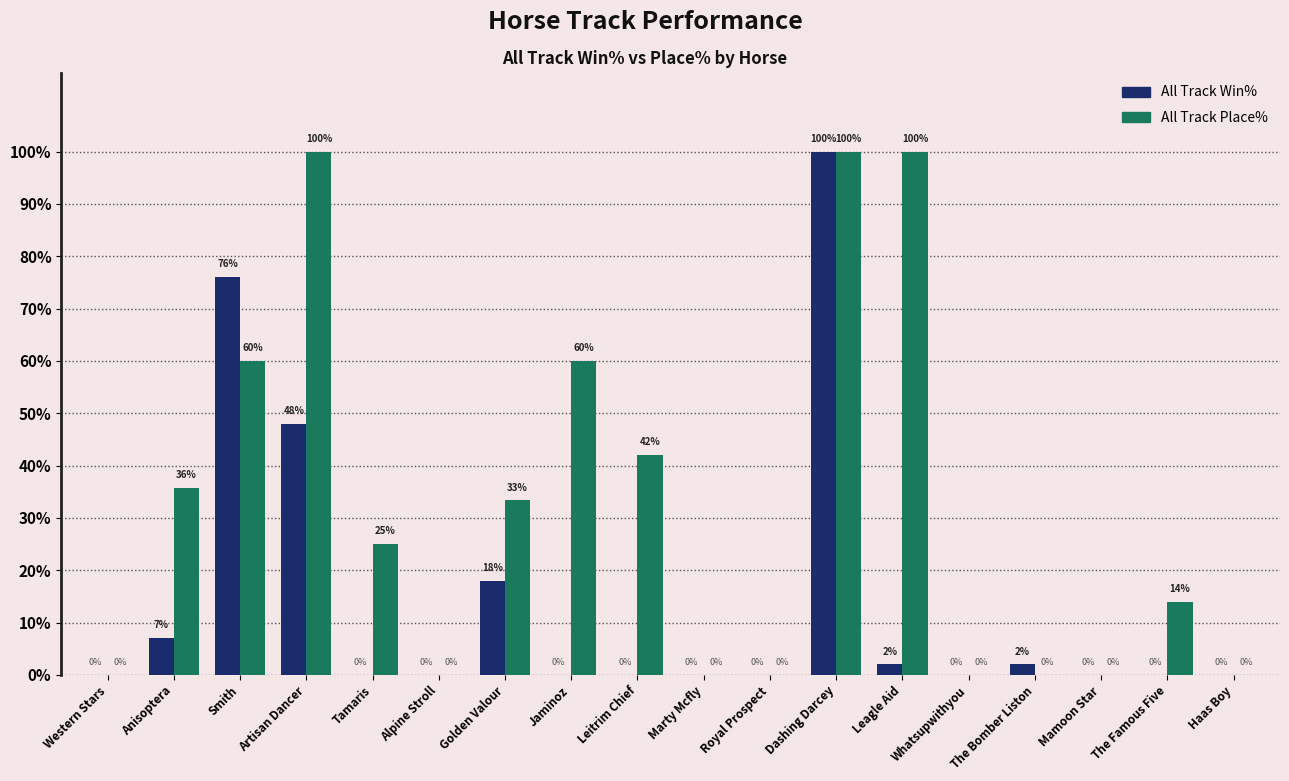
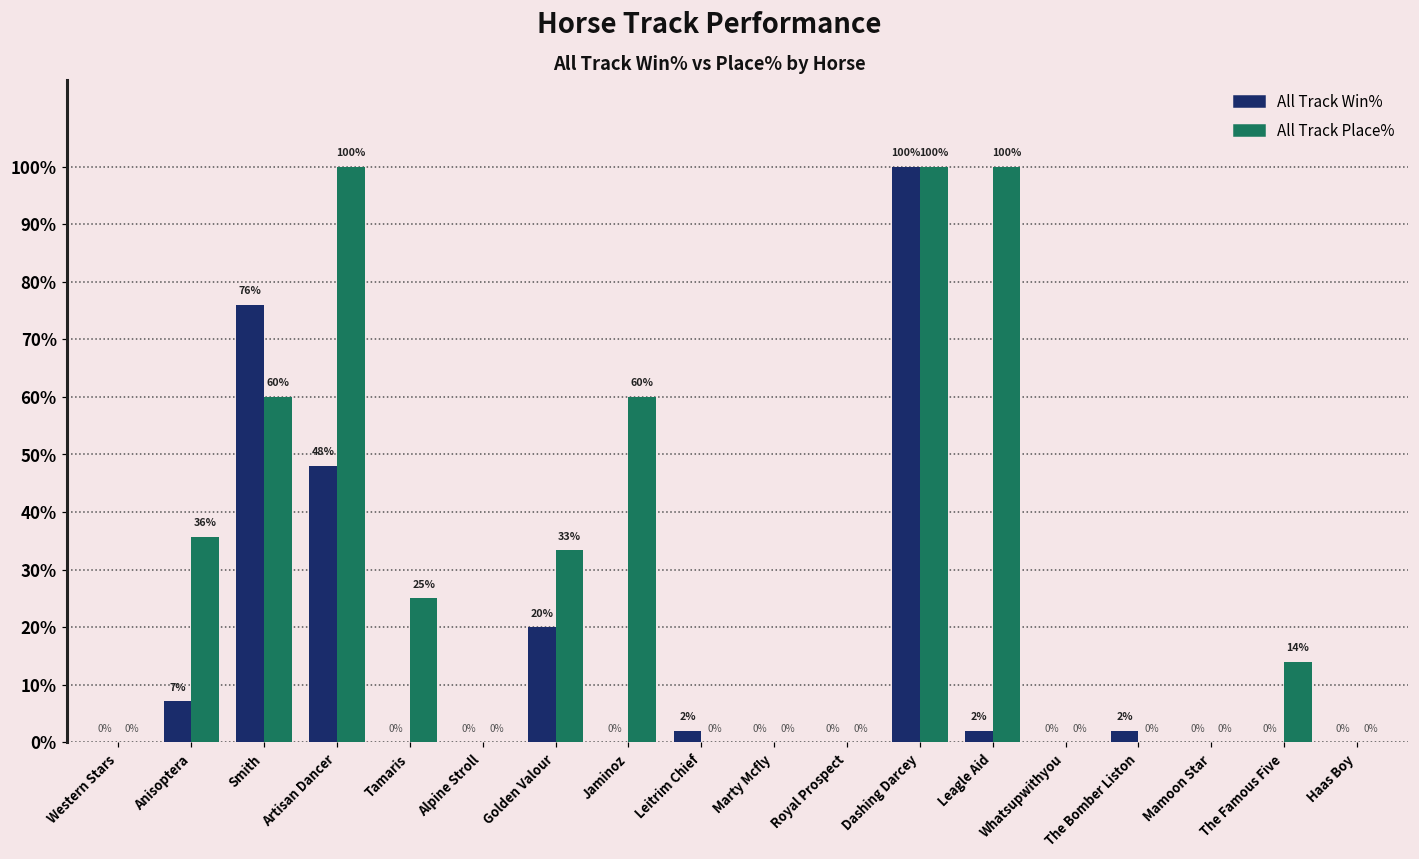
All Track Win%, Golden Valour: 18% -> 20%
All Track Win%, Leitrim Chief: 0% -> 2%
All Track Place%, Leitrim Chief: 42% -> 0%
